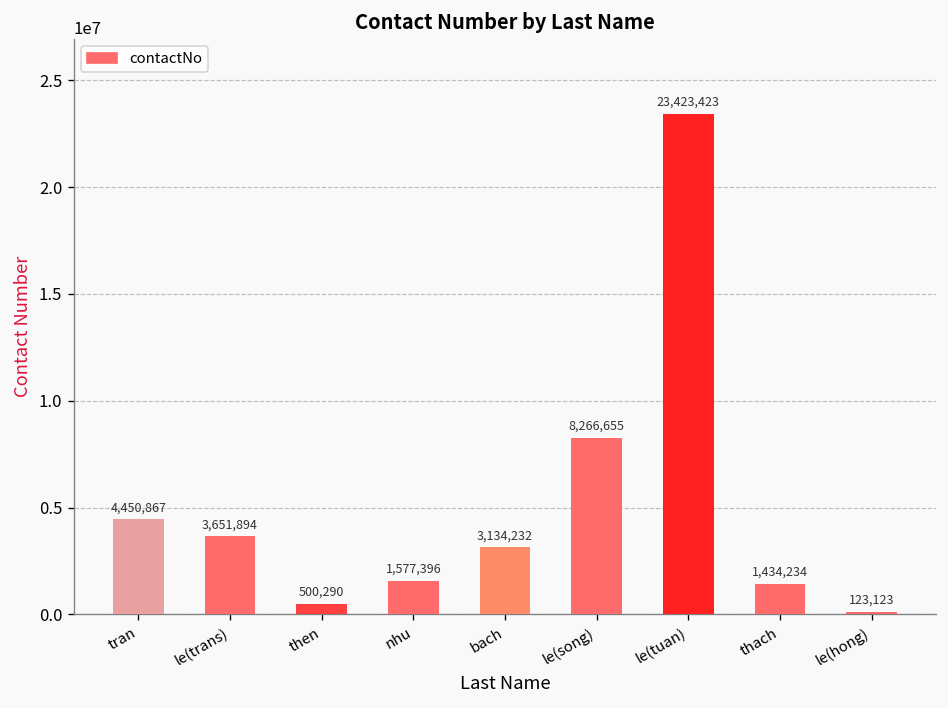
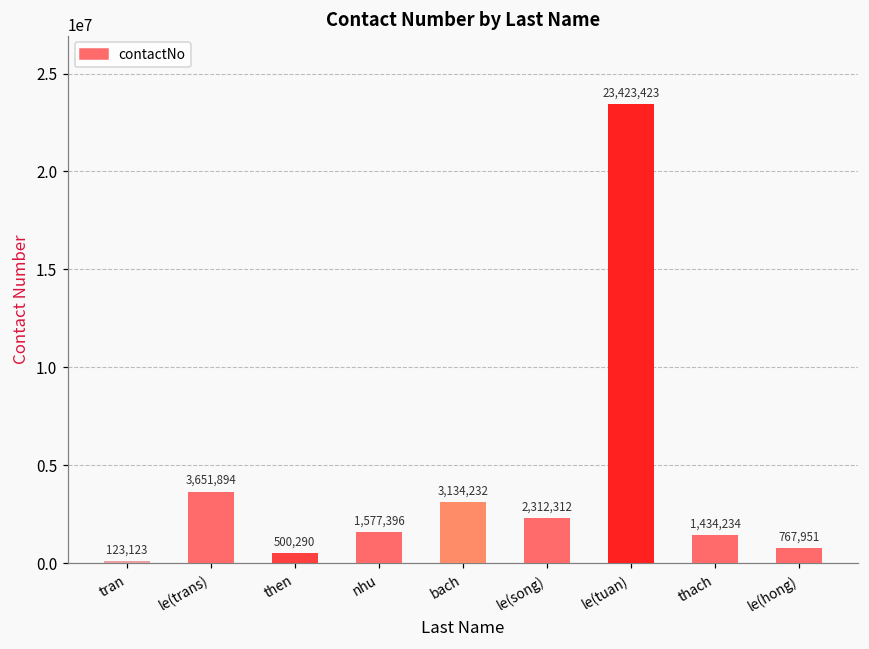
tran: 4,450,867 -> 123,123
le(song): 8,266,655 -> 2,312,312
le(hong): 123,123 -> 767,951
